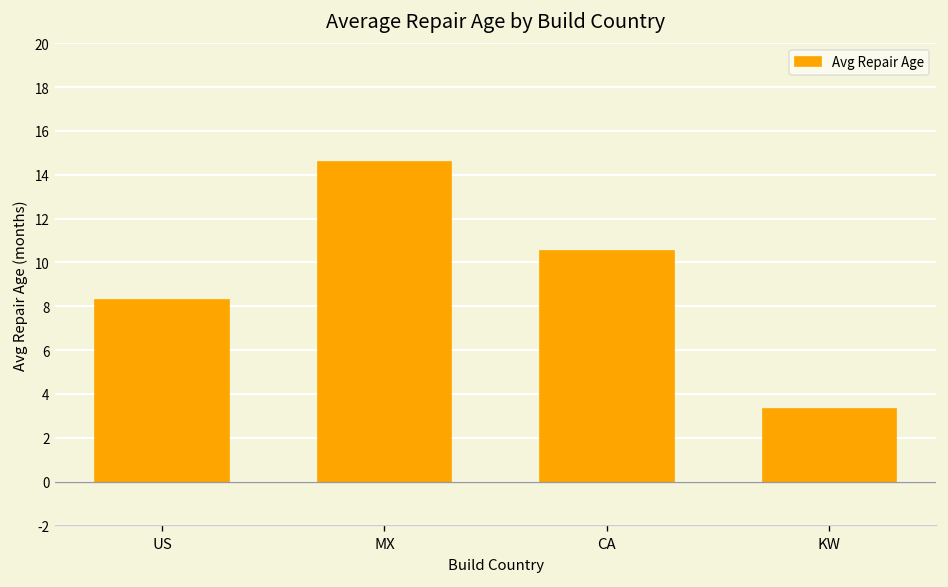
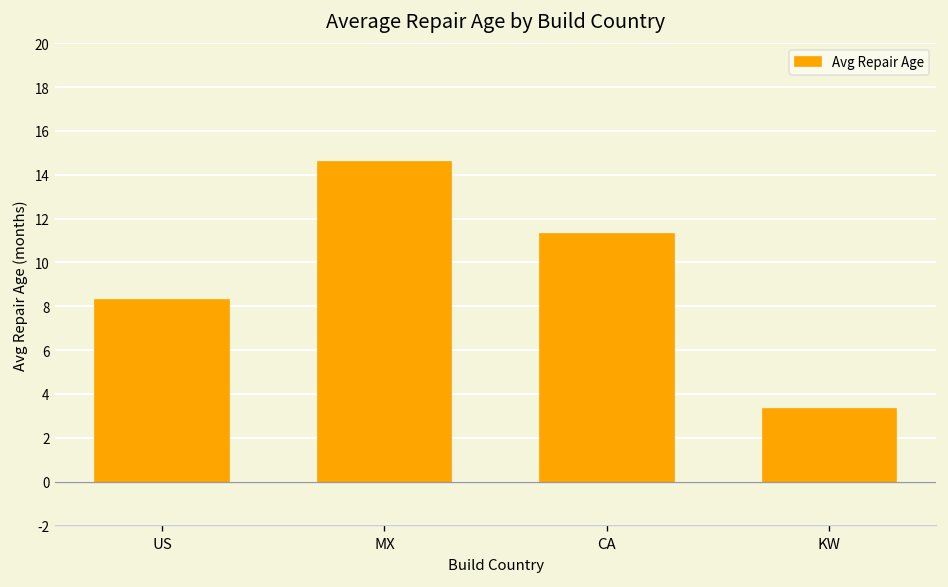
CA: 10.5 -> 11.3
